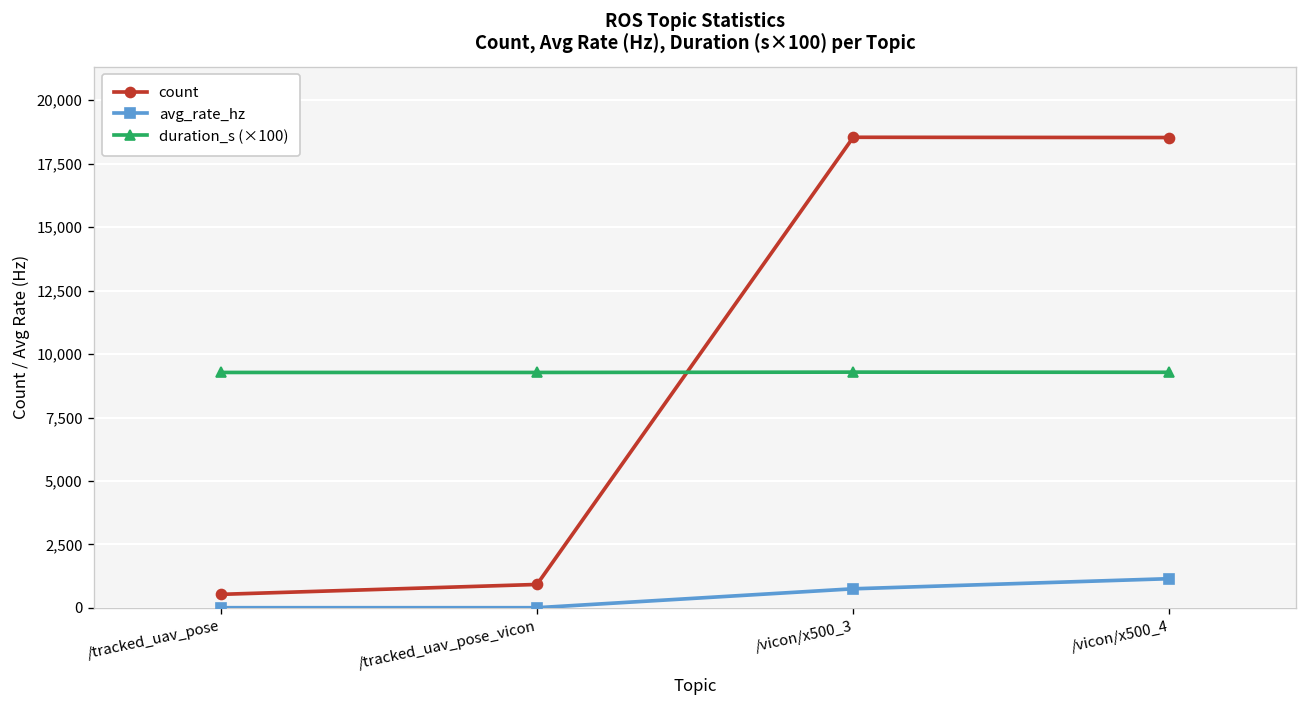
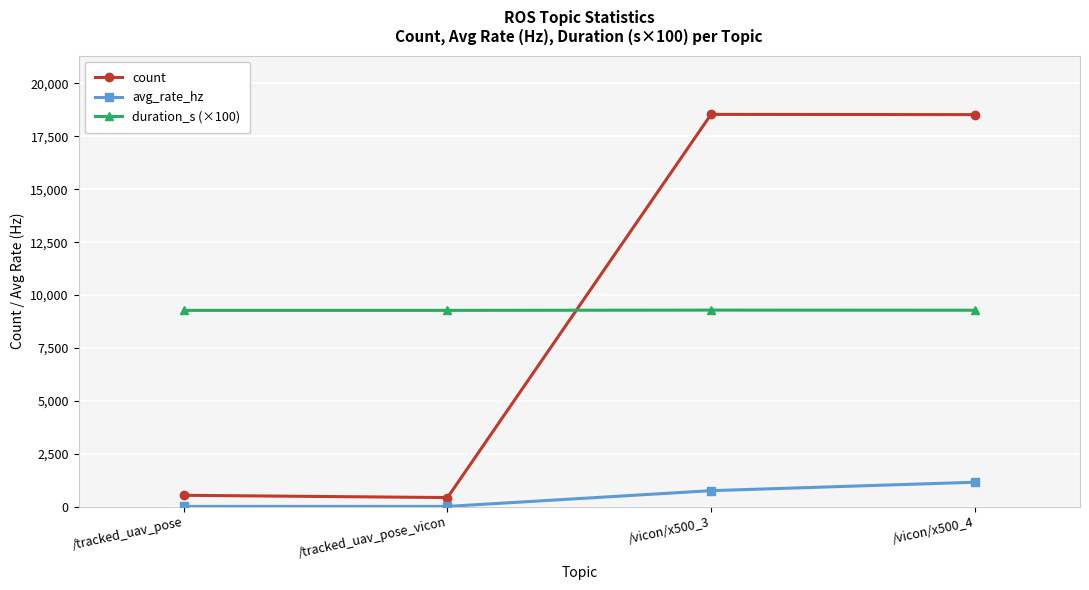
count, /tracked_uav_pose_vicon: 900 -> 400
